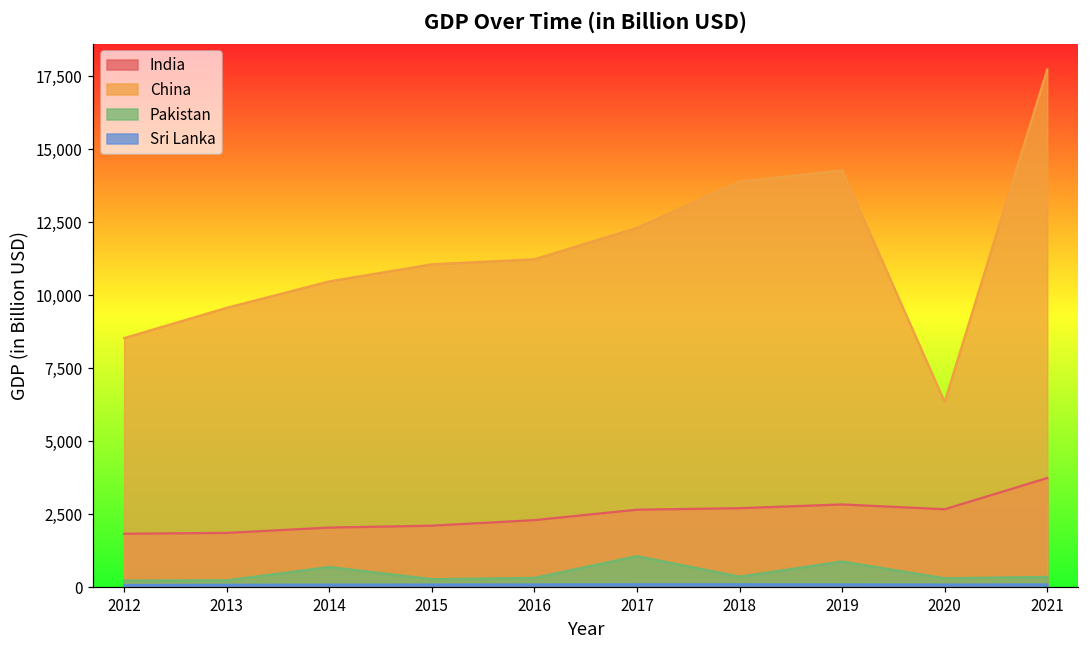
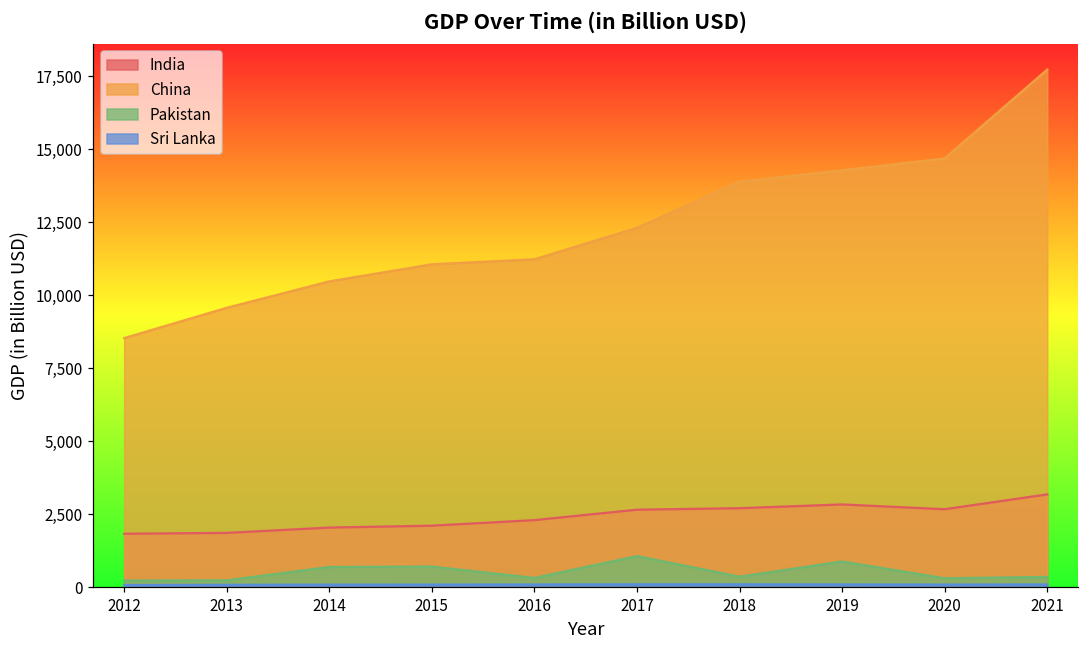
Pakistan, 2015: 300 -> 700
China, 2020: 6,300 -> 14,700
India, 2021: 3,700 -> 3,200
